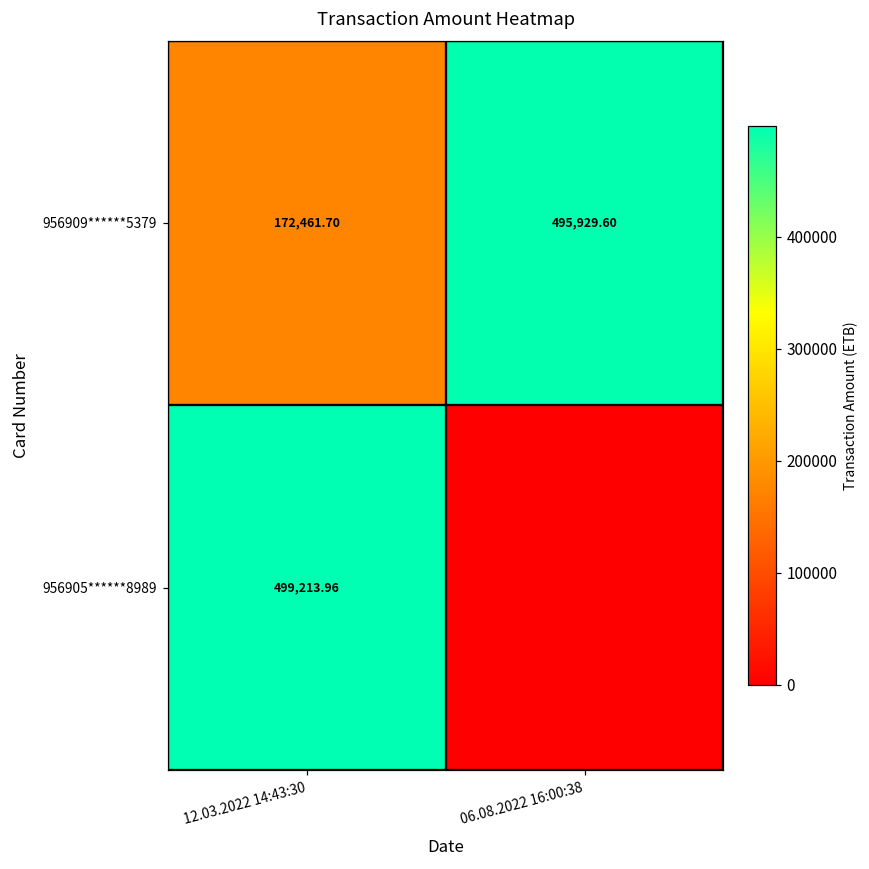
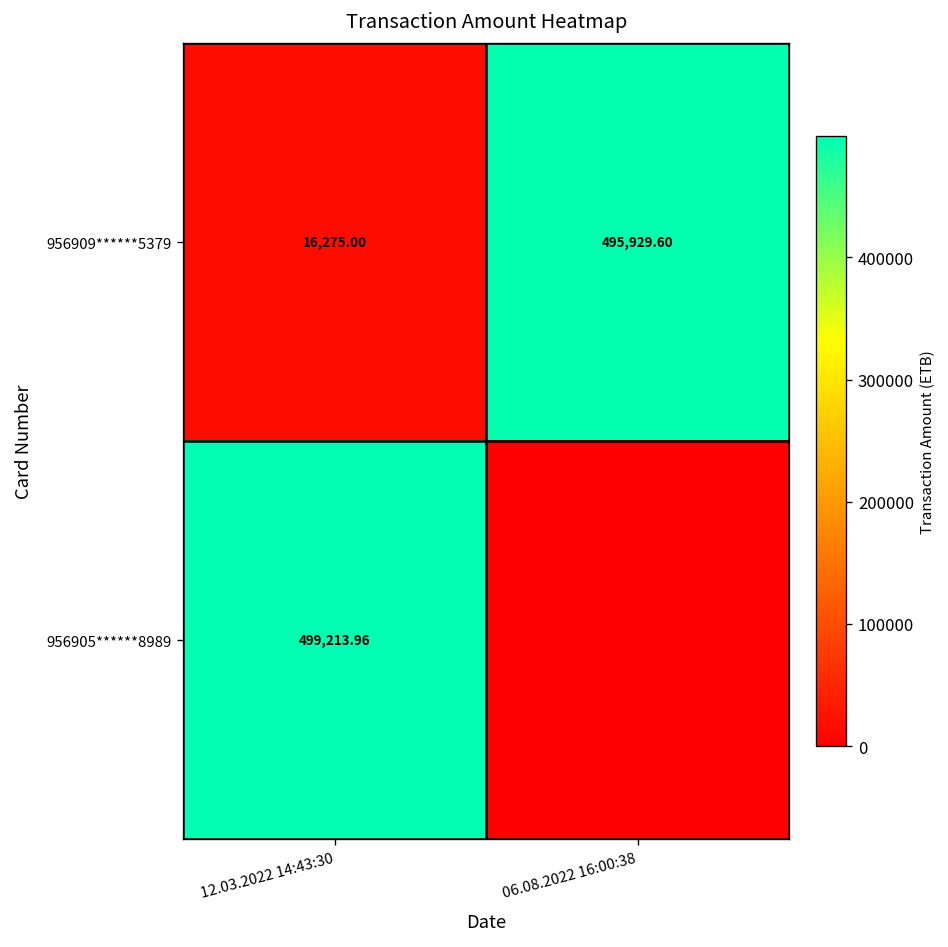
956909******5379, 12.03.2022 14:43:30: 172,461.70 -> 16,275.00
